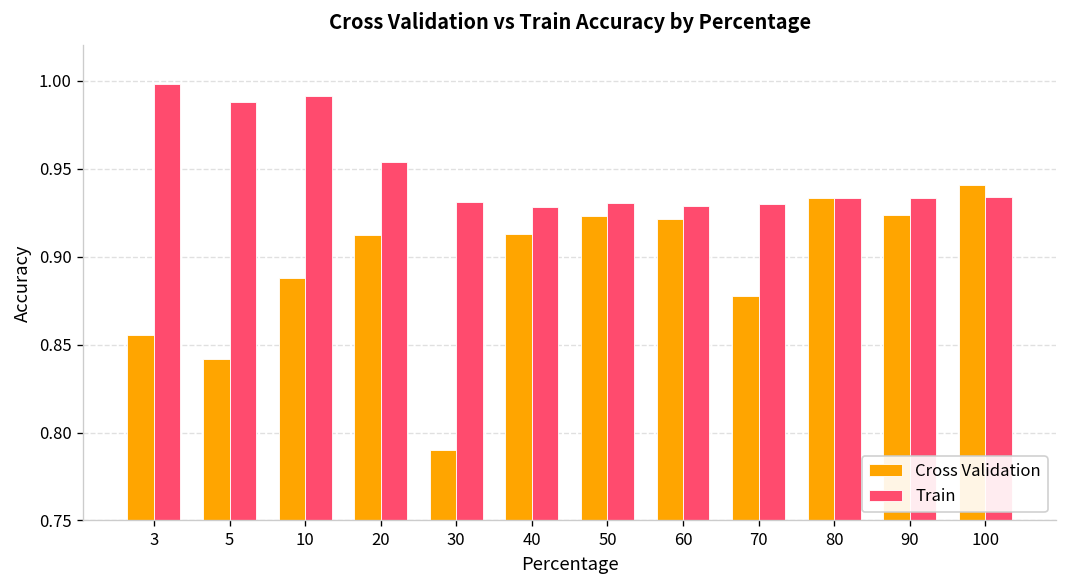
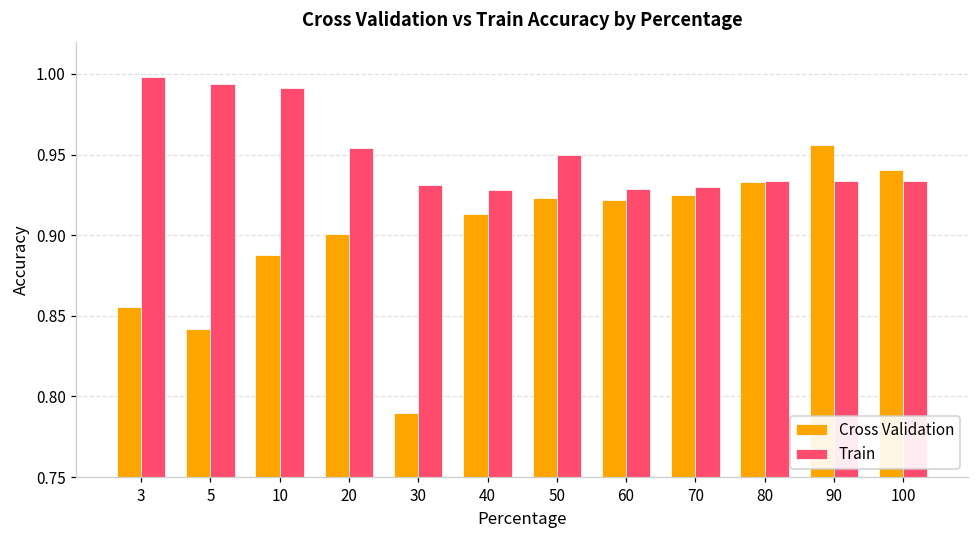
Train, 5: 0.988 -> 0.994
Cross Validation, 20: 0.913 -> 0.901
Train, 50: 0.930 -> 0.949
Cross Validation, 70: 0.877 -> 0.925
Cross Validation, 90: 0.924 -> 0.956
